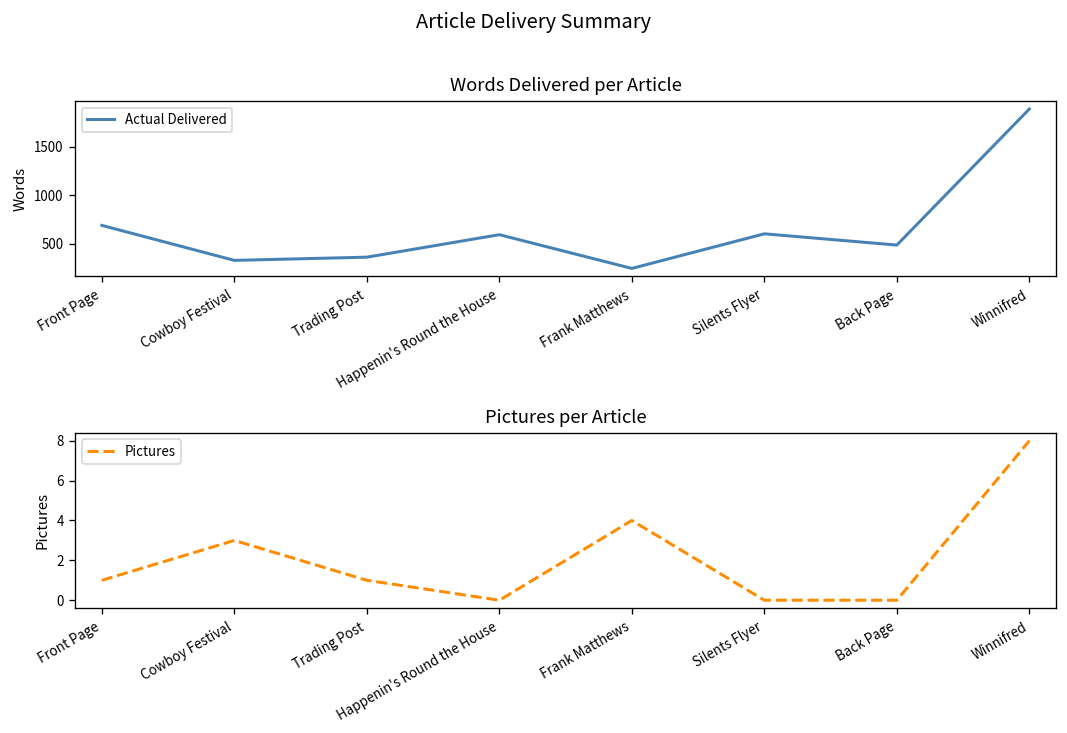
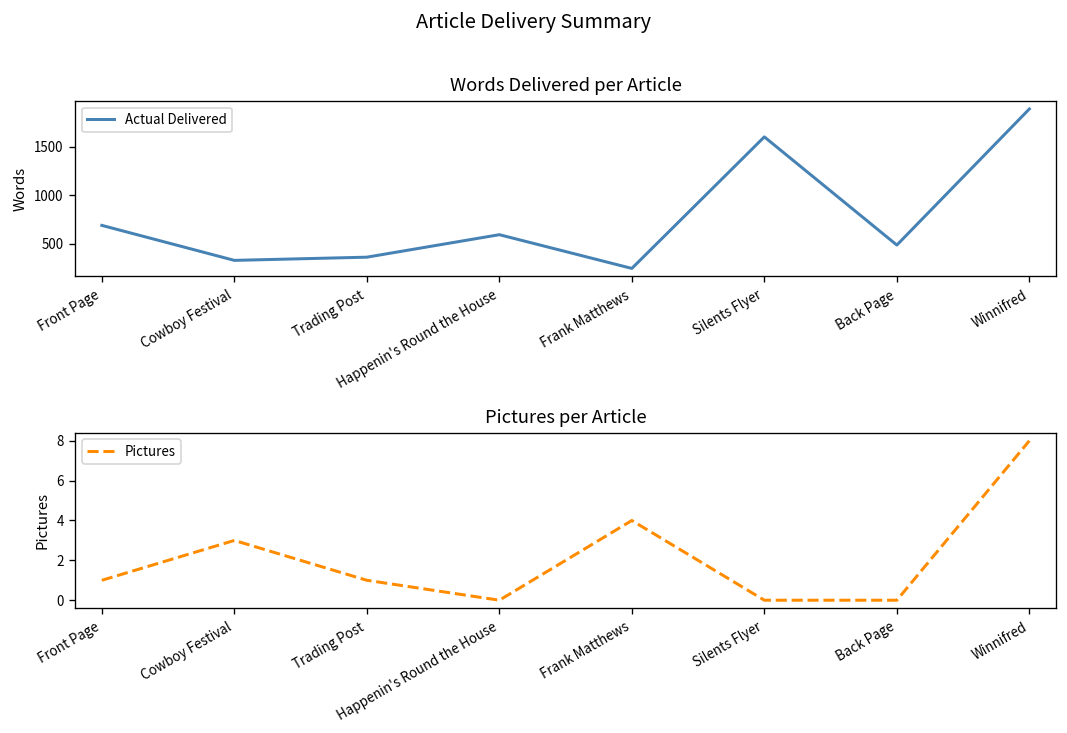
Words Delivered per Article, Silents Flyer: 600 -> 1600
